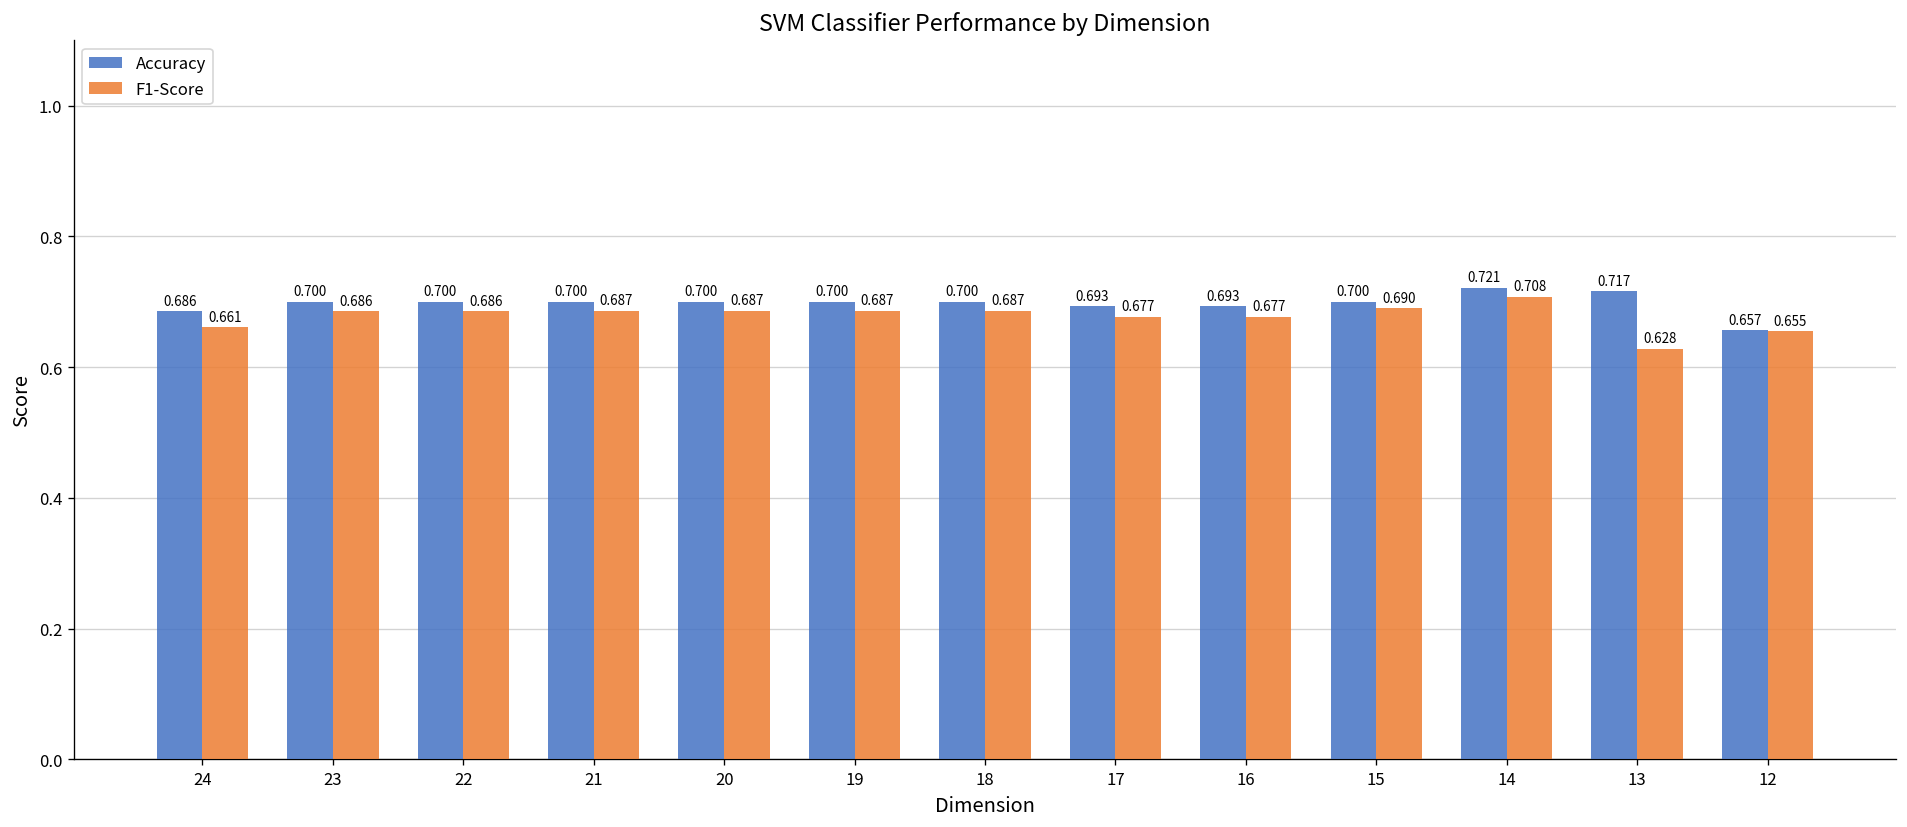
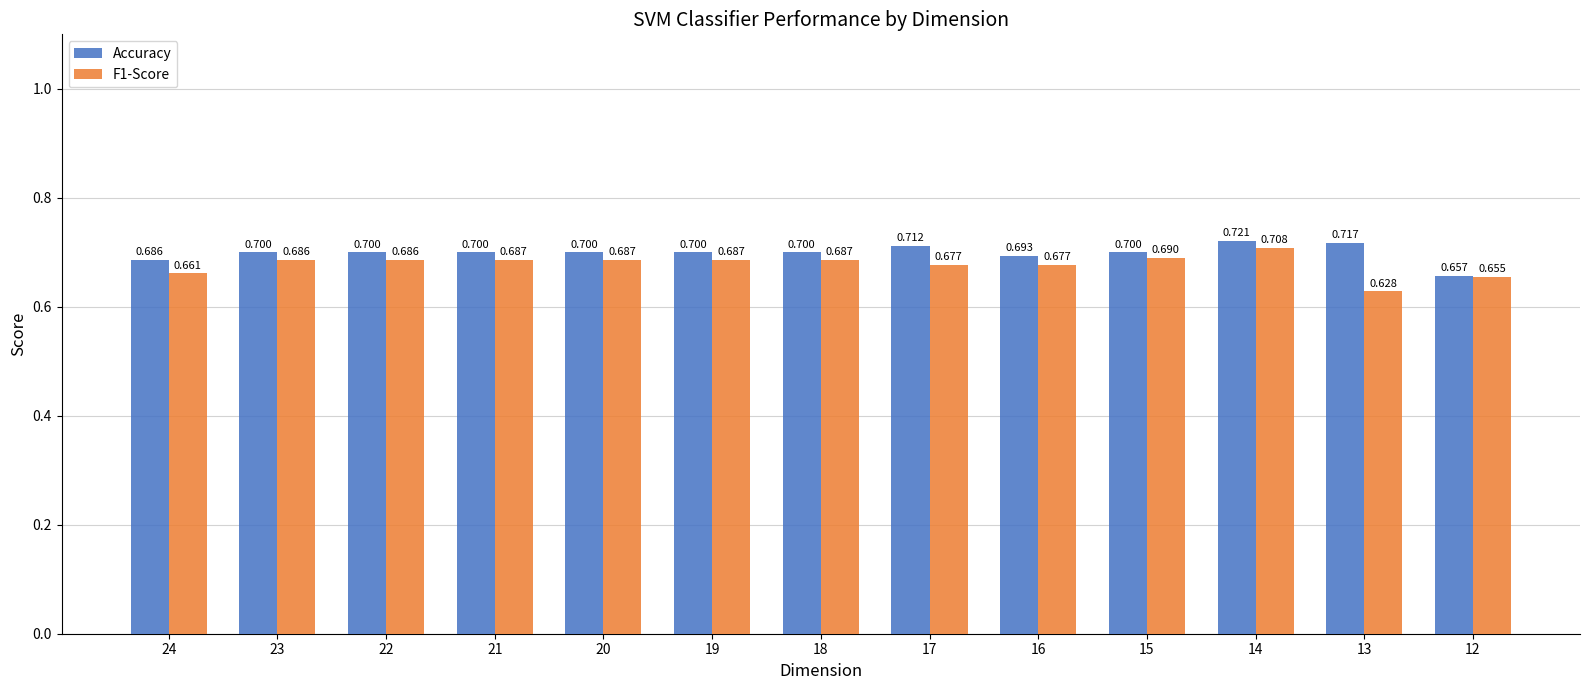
Accuracy, 17: 0.693 -> 0.712
